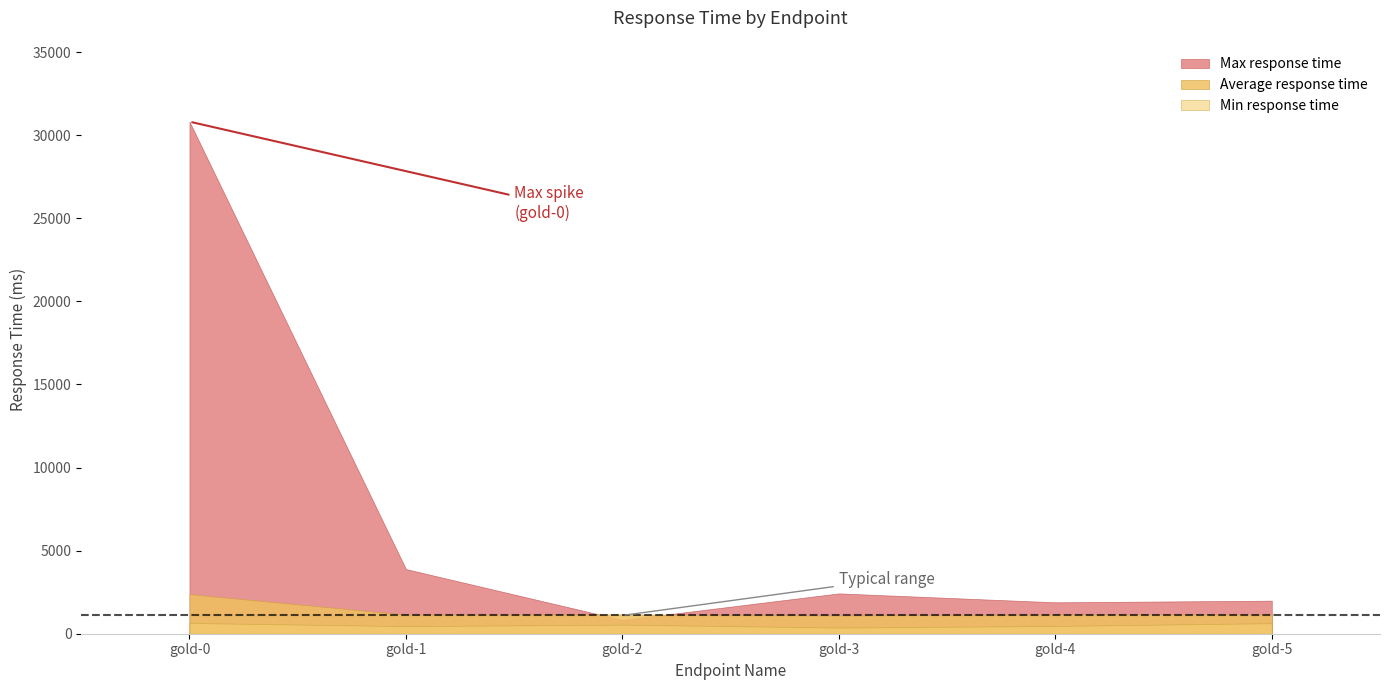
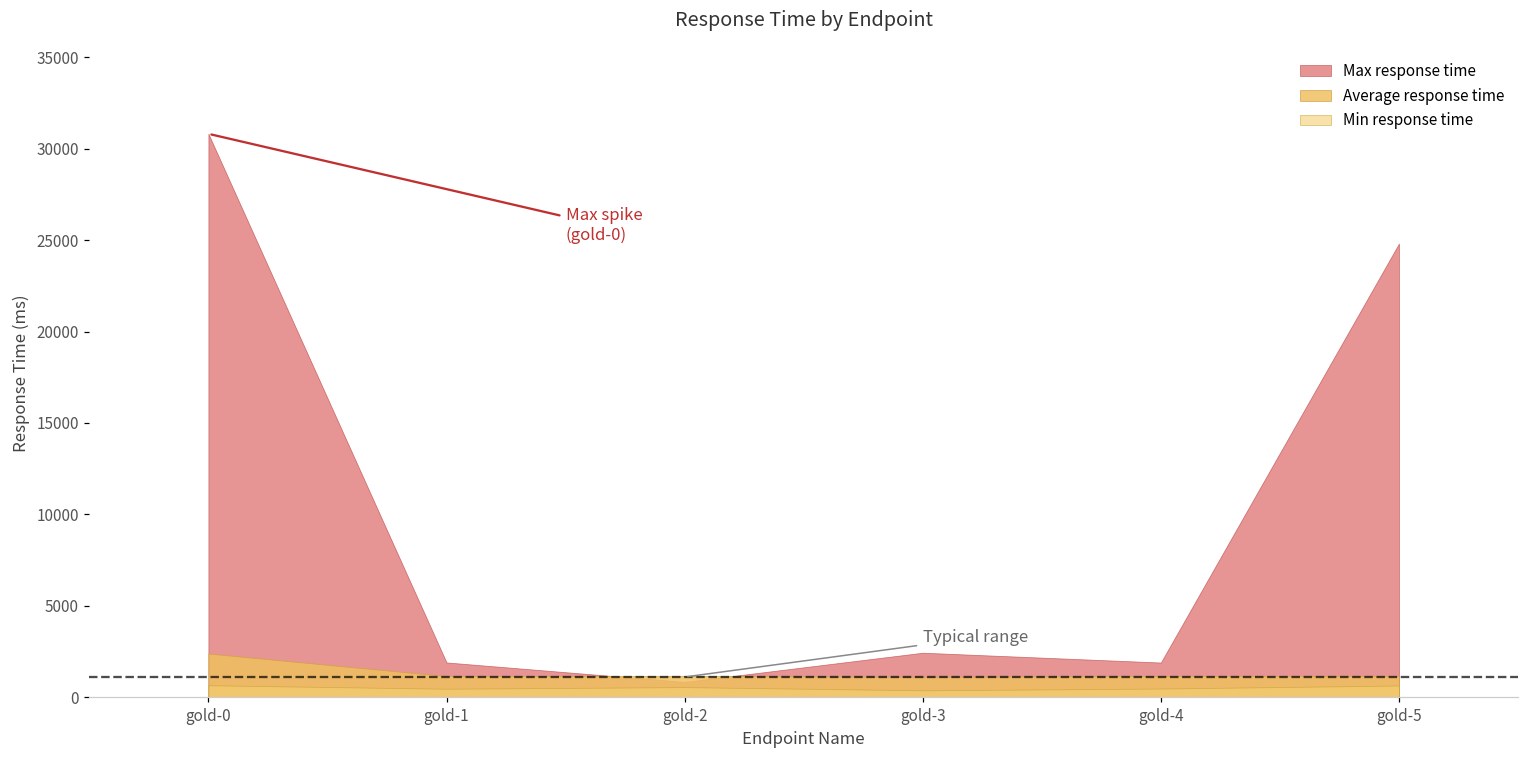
Max response time, gold-1: 3900 -> 1900
Max response time, gold-5: 2000 -> 24800
